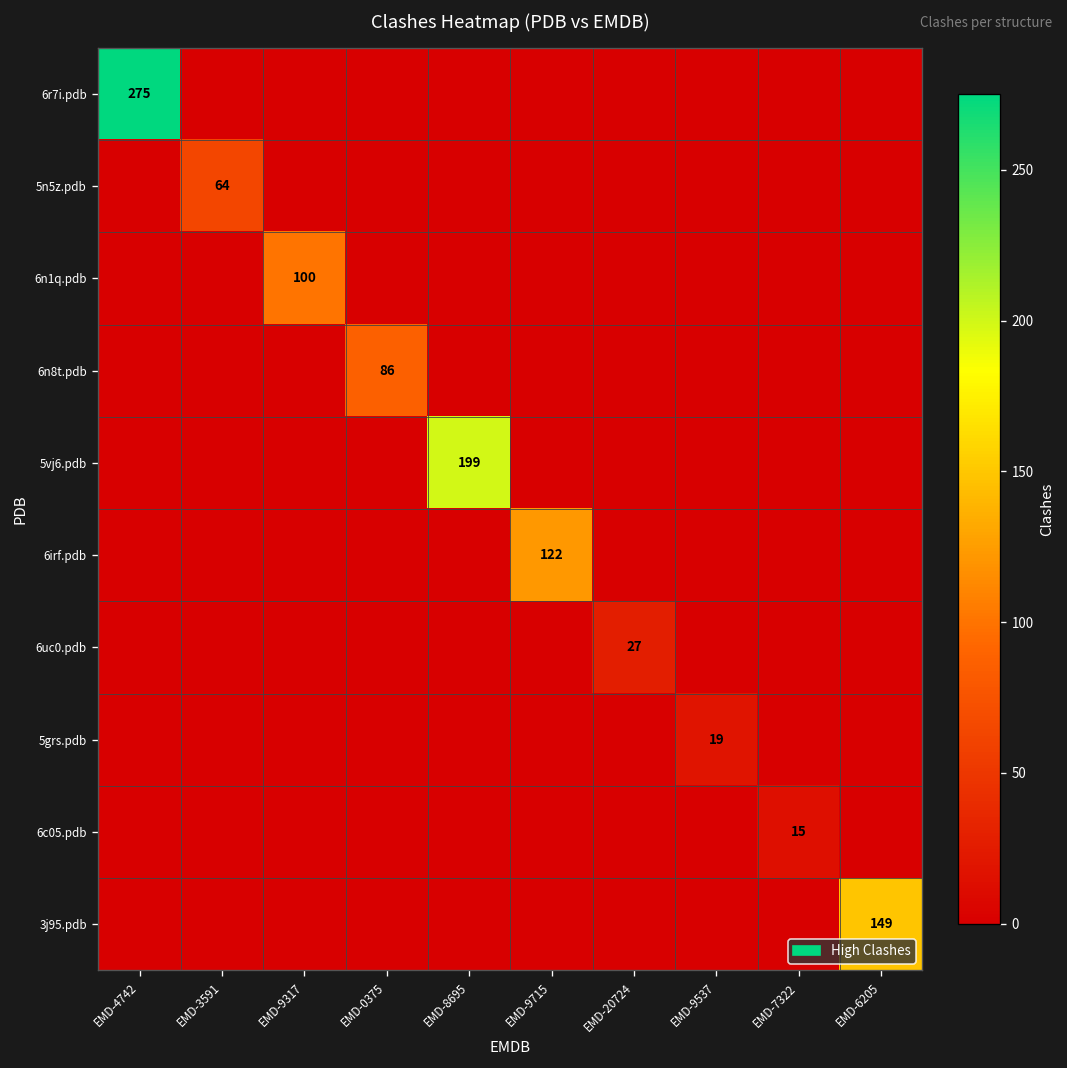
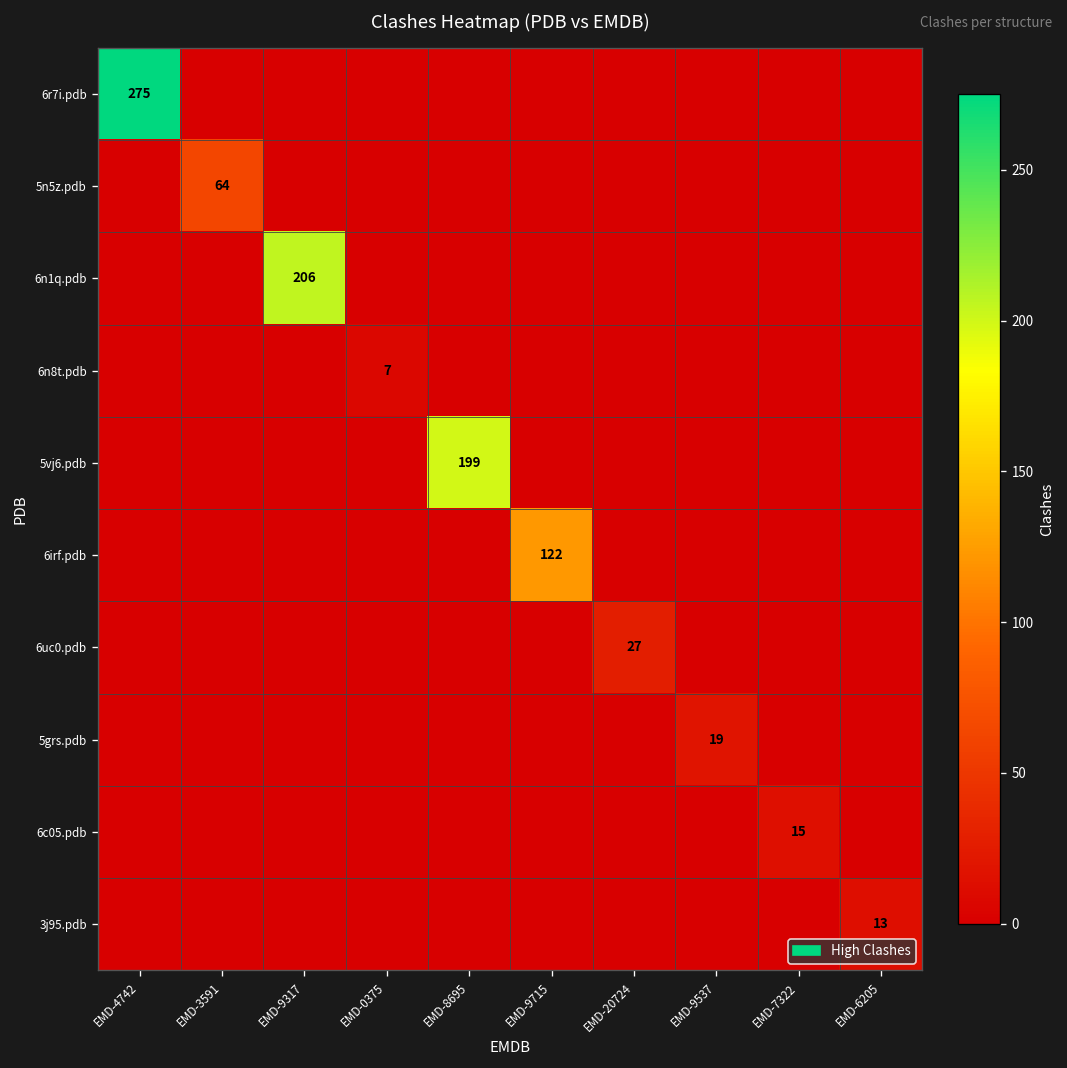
6n1q.pdb, EMD-9317: 100 -> 206
6n8t.pdb, EMD-0375: 86 -> 7
3j95.pdb, EMD-6205: 149 -> 13
